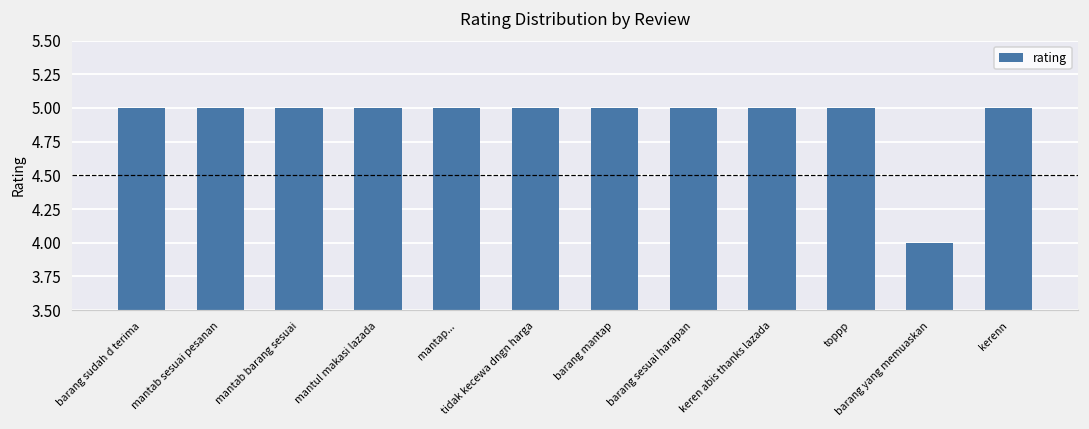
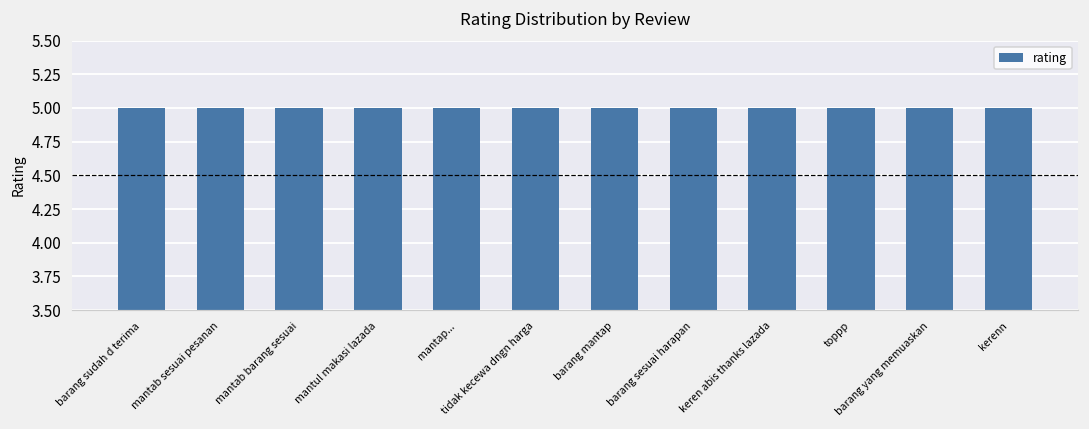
barang yang memuaskan: 4 -> 5
